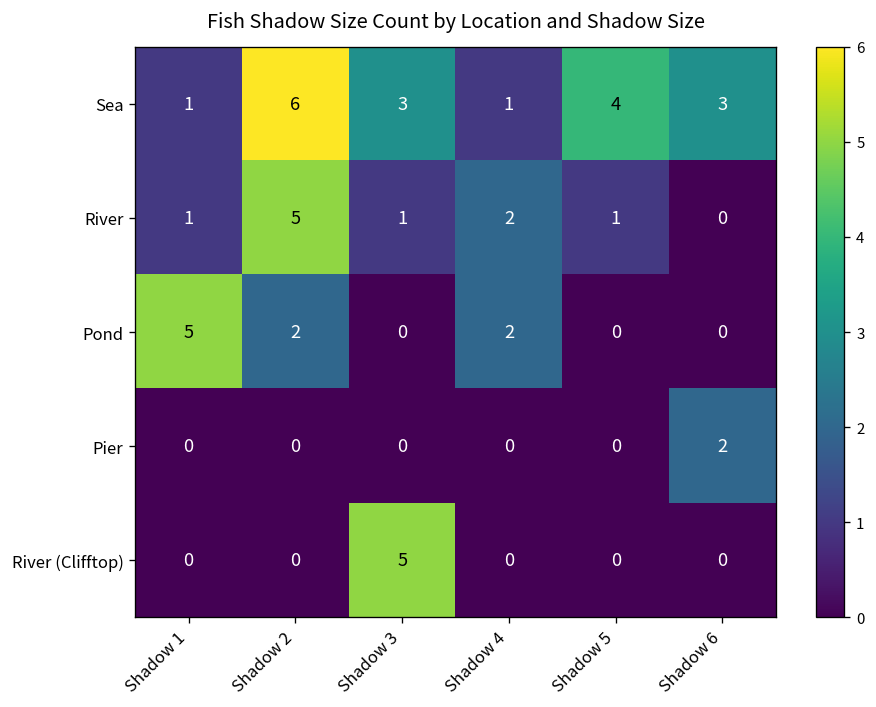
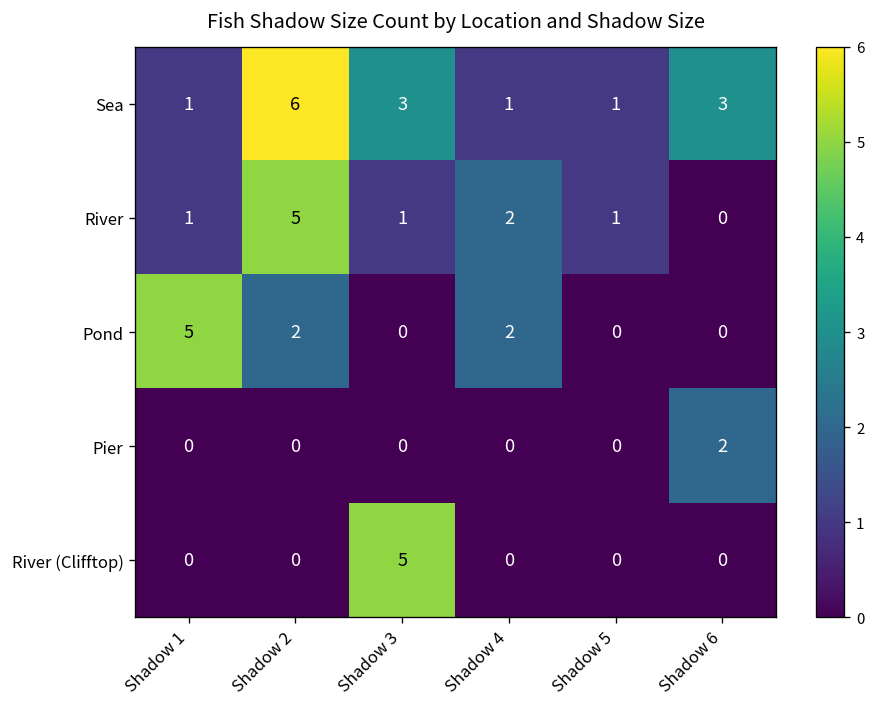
Sea, Shadow 5: 4 -> 1
